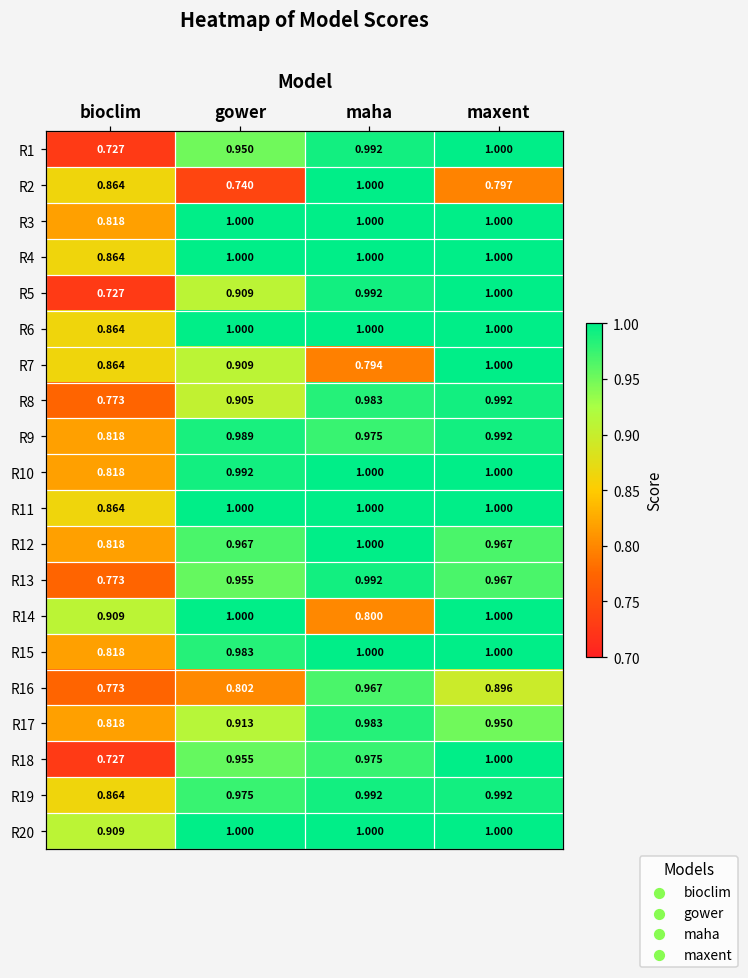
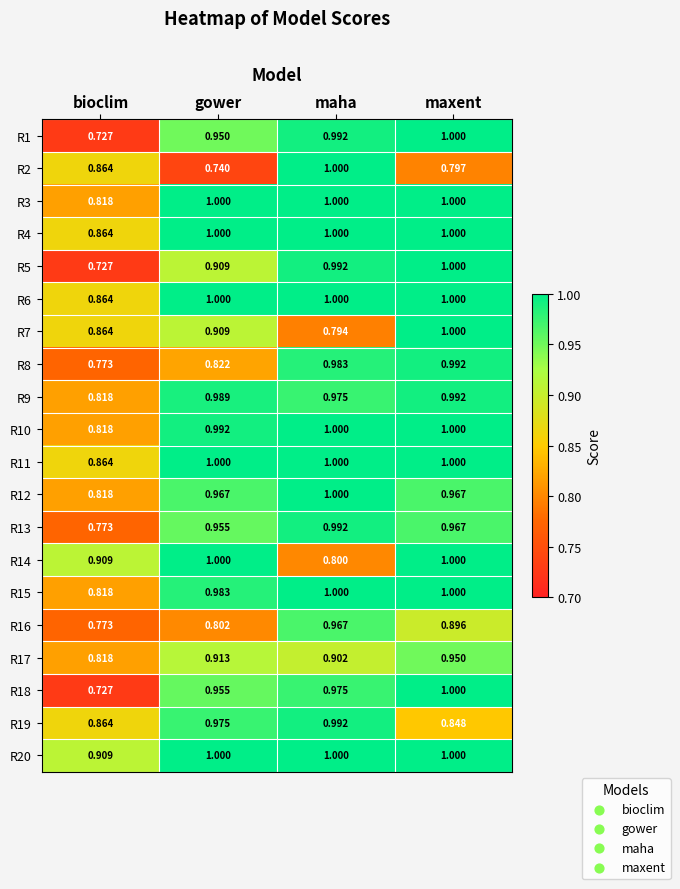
R8, gower: 0.905 -> 0.822
R17, maha: 0.983 -> 0.902
R19, maxent: 0.992 -> 0.848
